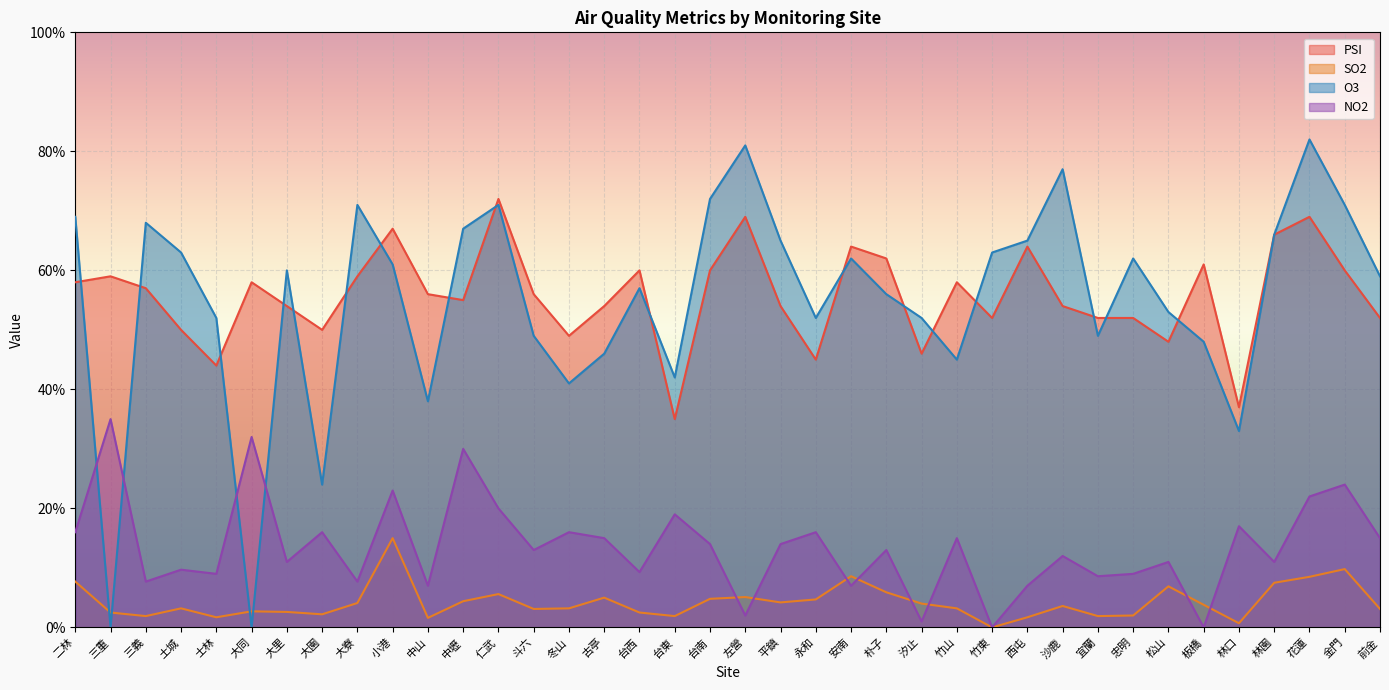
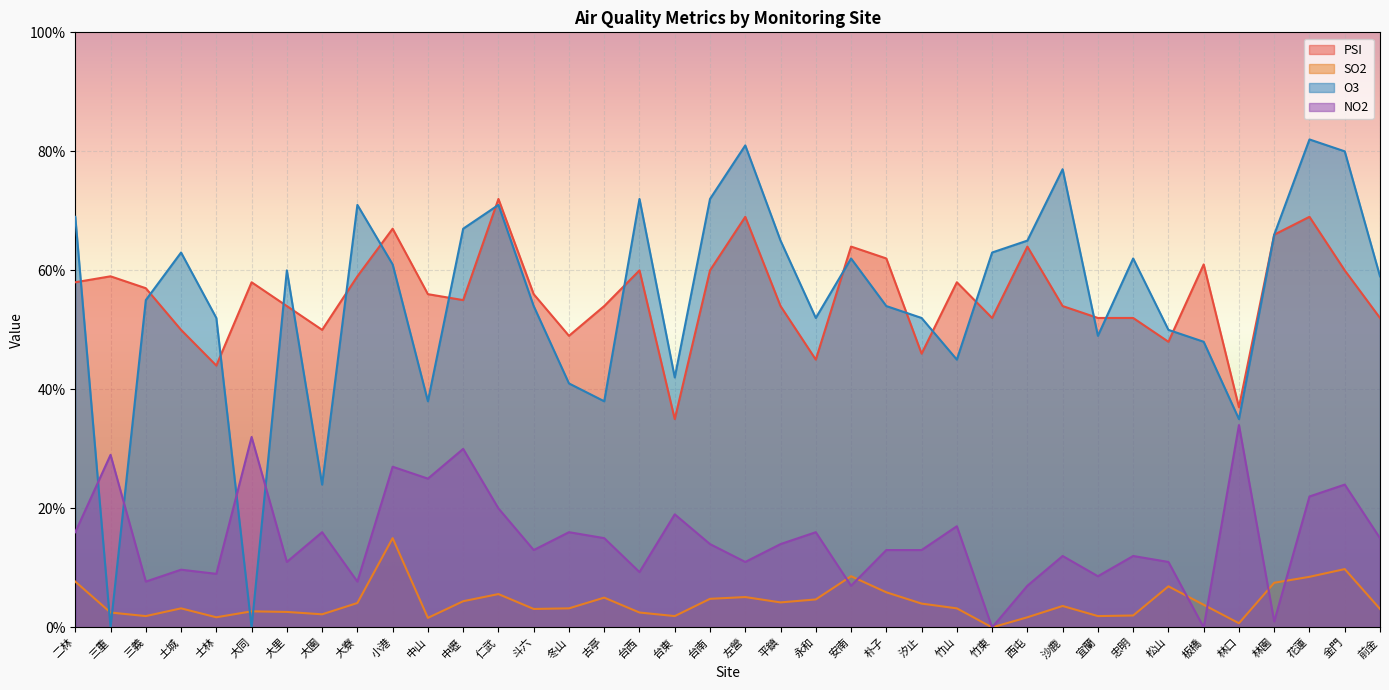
NO2, 三重: 35% -> 29%
O3, 三義: 68% -> 55%
NO2, 小港: 23% -> 27%
NO2, 中山: 7% -> 25%
O3, 斗六: 49% -> 54%
O3, 古亭: 46% -> 38%
O3, 台西: 57% -> 72%
NO2, 左營: 2% -> 11%
O3, 朴子: 56% -> 54%
NO2, 汐止: 1% -> 13%
NO2, 竹山: 15% -> 17%
NO2, 忠明: 9% -> 12%
O3, 松山: 53% -> 50%
O3, 林口: 33% -> 35%
NO2, 林口: 17% -> 34%
NO2, 林園: 11% -> 1%
O3, 金門: 71% -> 80%
